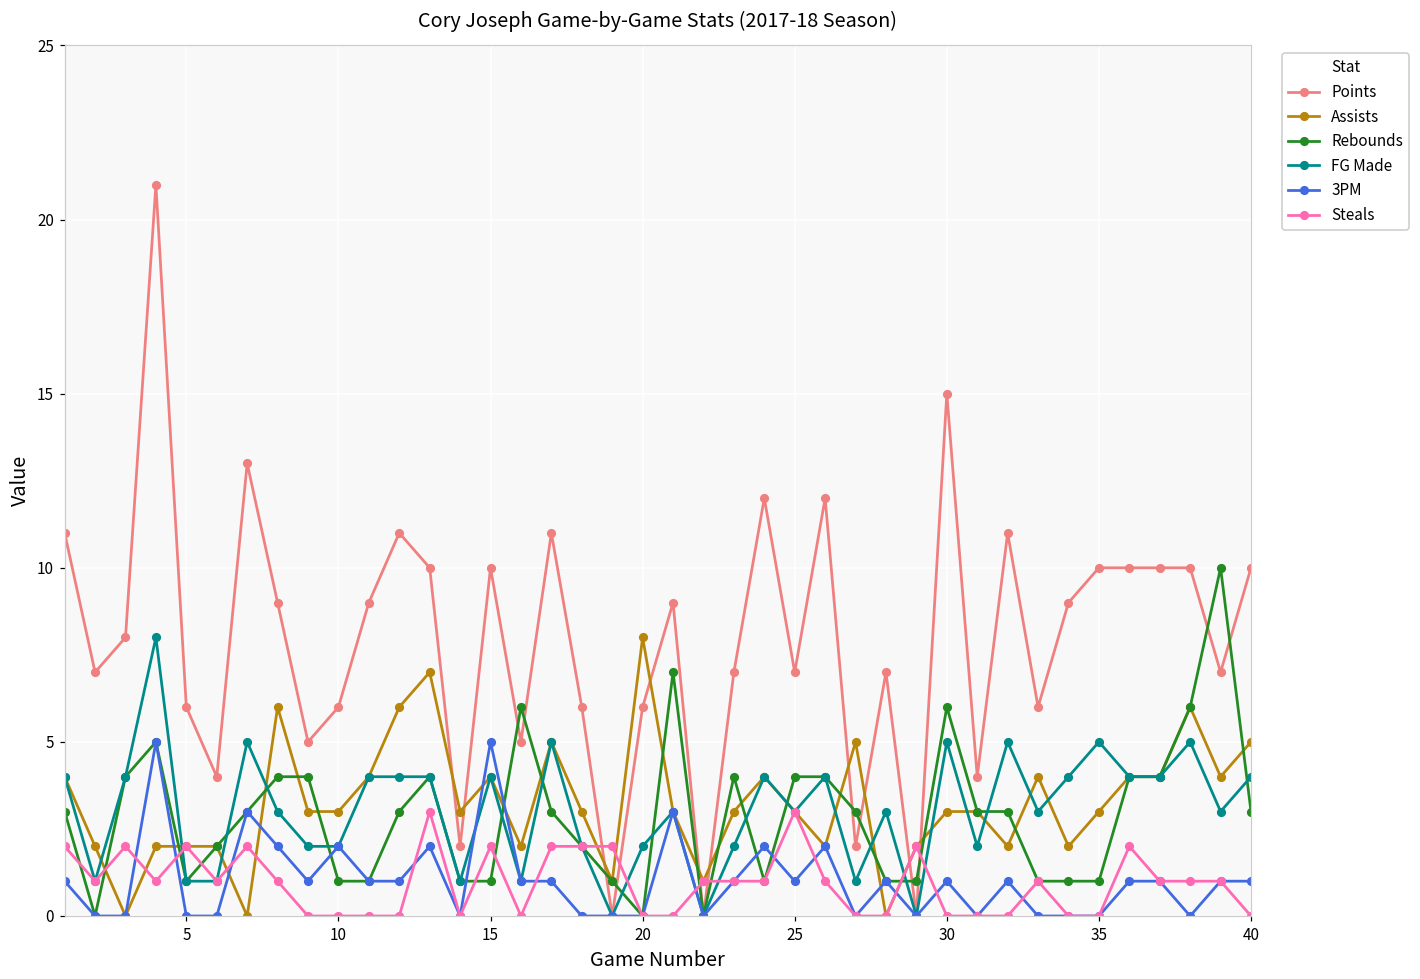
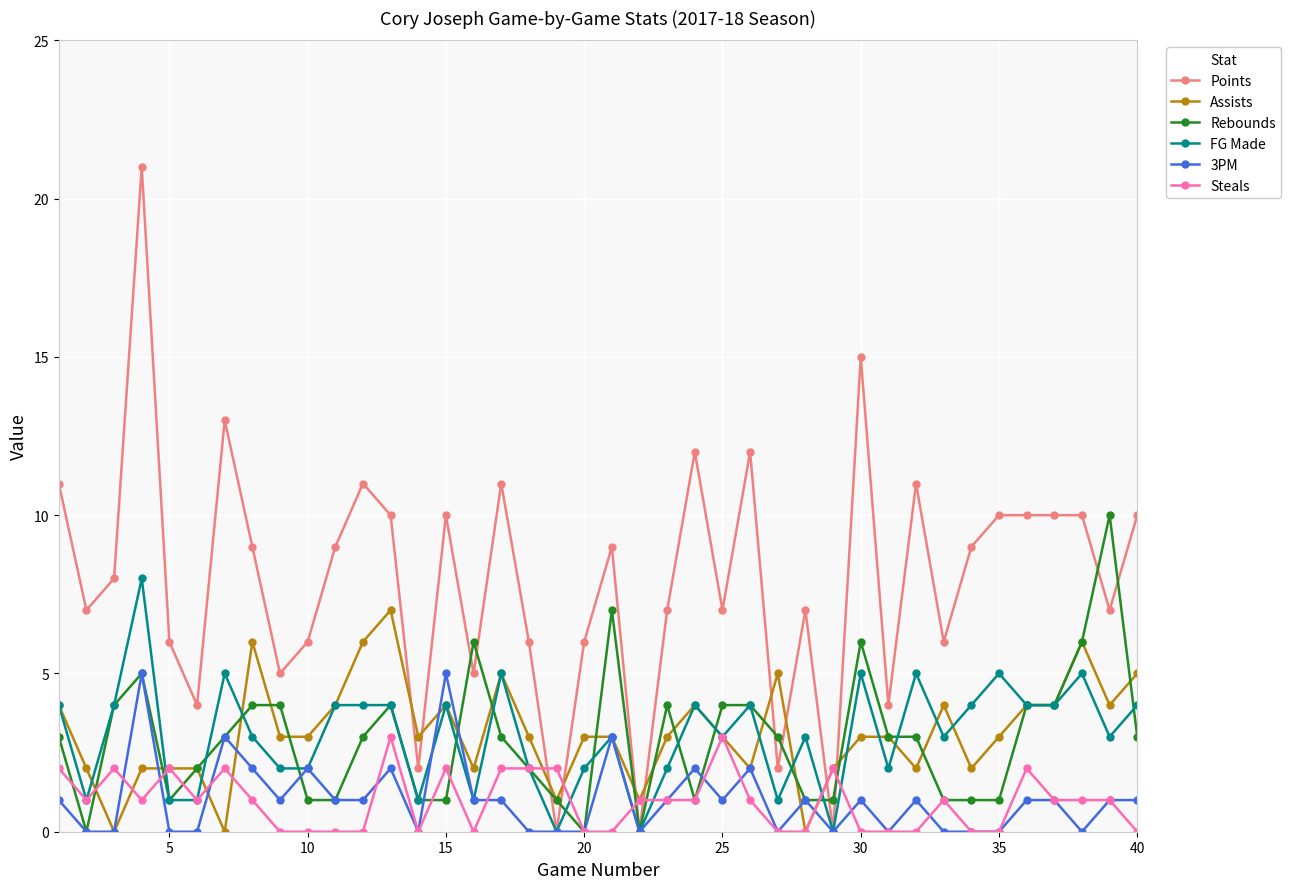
Assists, 20: 8 -> 3
